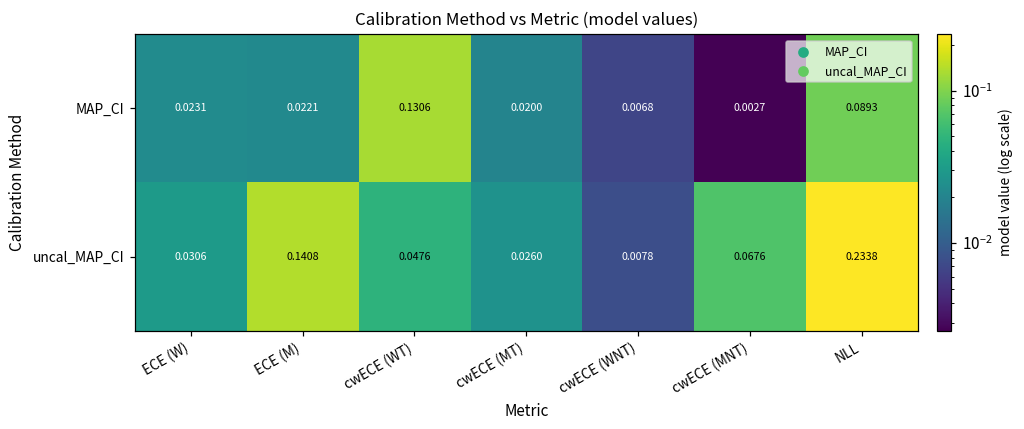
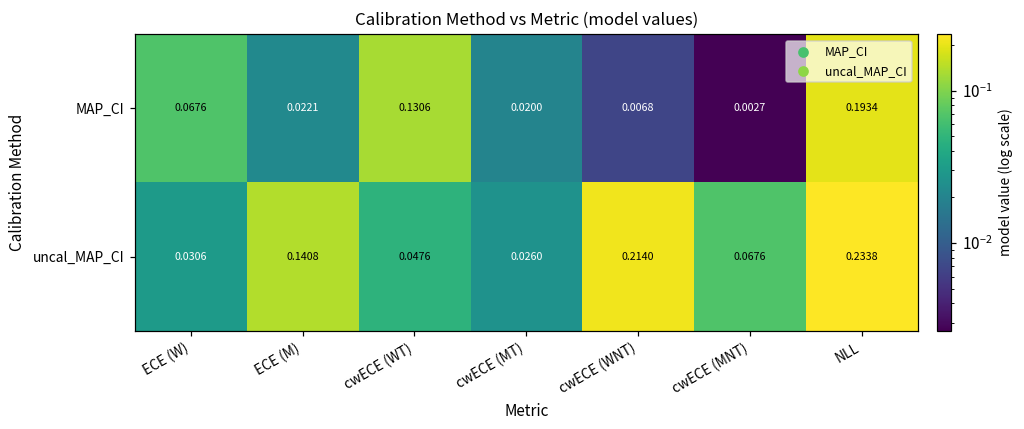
MAP_CI, ECE (W): 0.0231 -> 0.0676
MAP_CI, NLL: 0.0893 -> 0.1934
uncal_MAP_CI, cwECE (WNT): 0.0078 -> 0.2140
